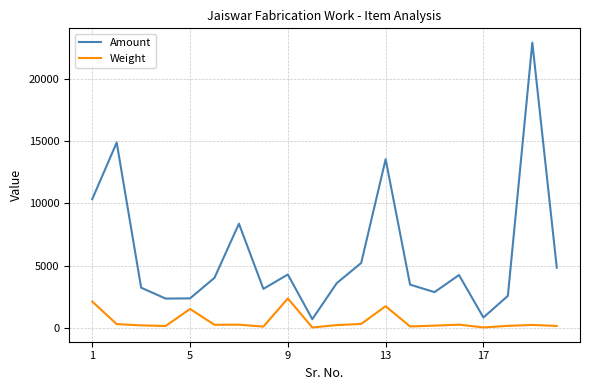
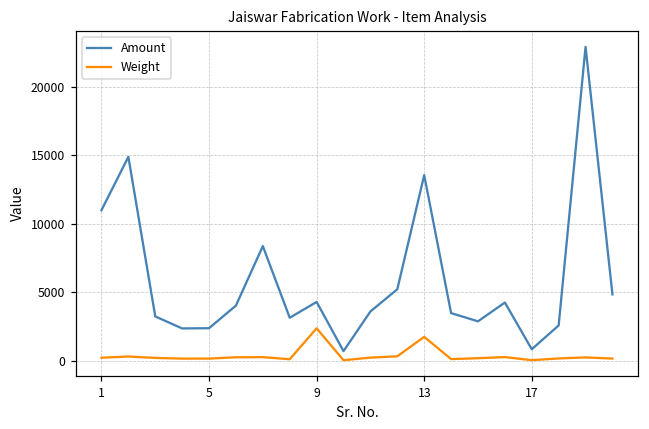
Amount, 1: 10400 -> 11000
Weight, 1: 2100 -> 200
Weight, 5: 1500 -> 100
